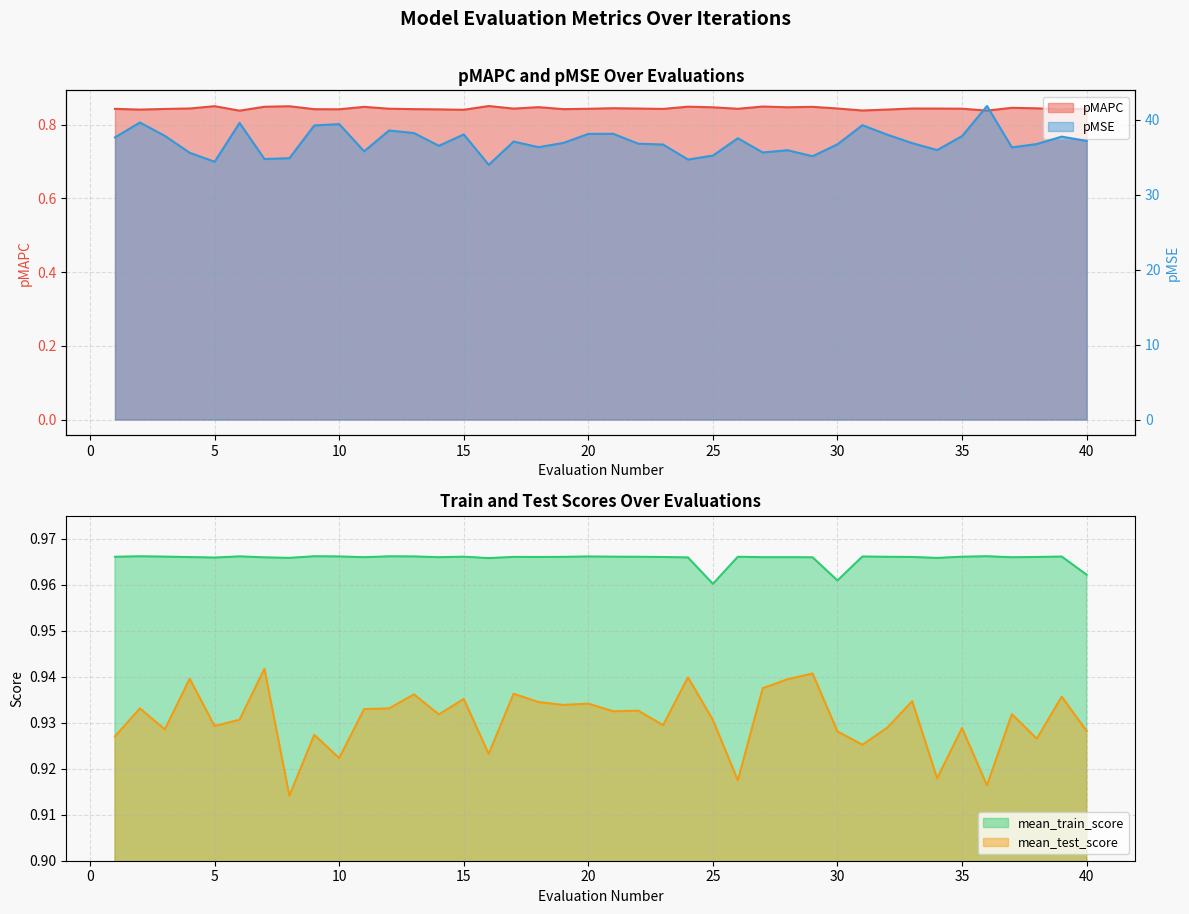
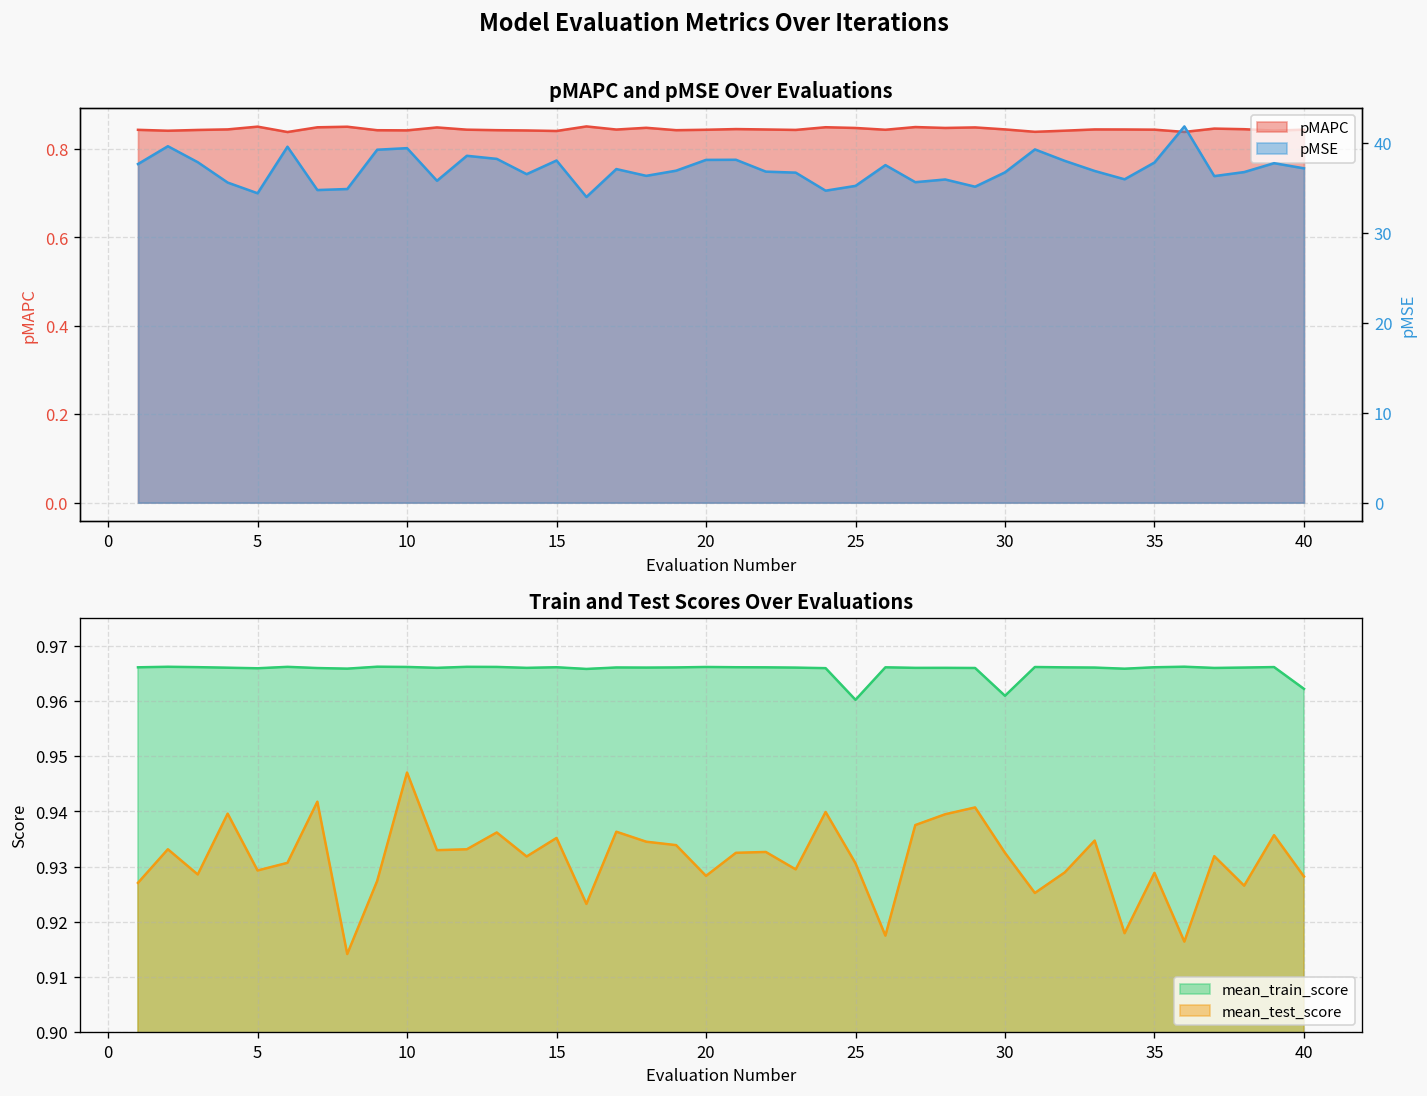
Train and Test Scores Over Evaluations, mean_test_score, 10: 0.922 -> 0.947
Train and Test Scores Over Evaluations, mean_test_score, 20: 0.934 -> 0.928
Train and Test Scores Over Evaluations, mean_test_score, 30: 0.928 -> 0.932
